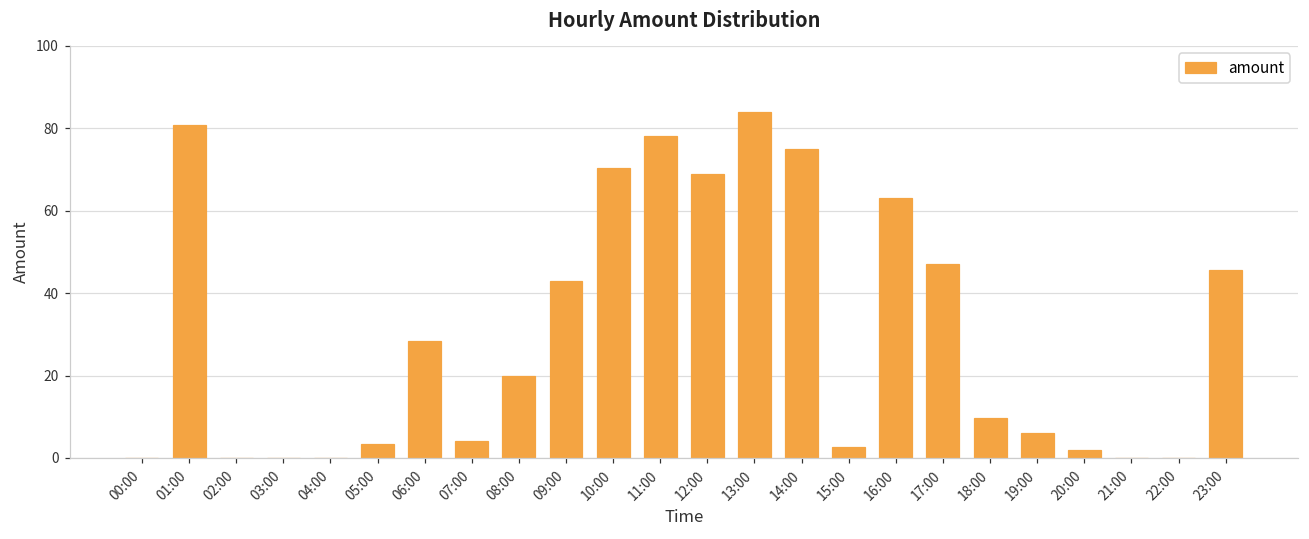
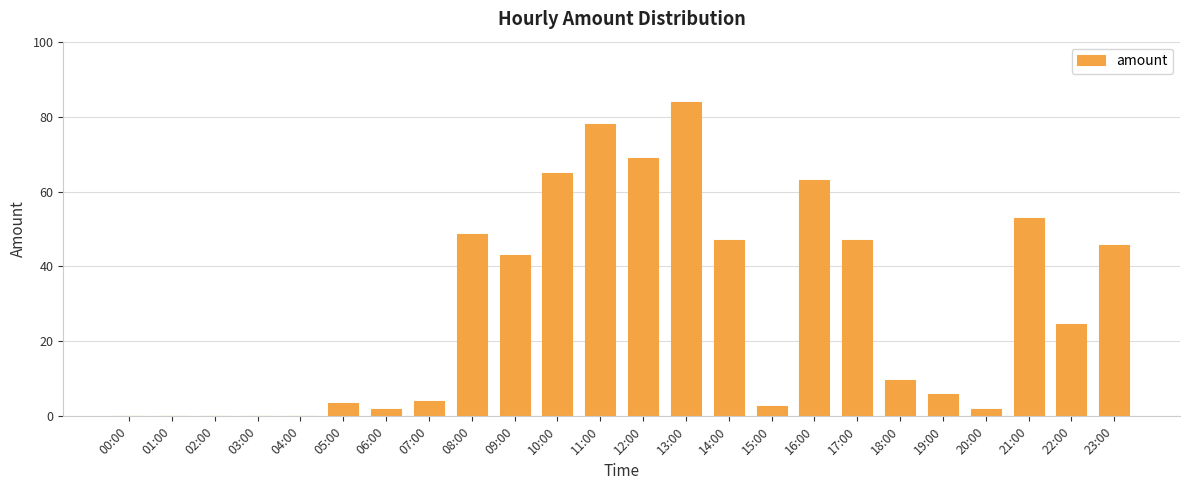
01:00: 81 -> 0
06:00: 28 -> 2
08:00: 20 -> 49
10:00: 70 -> 65
14:00: 75 -> 47
21:00: 0 -> 53
22:00: 0 -> 25
